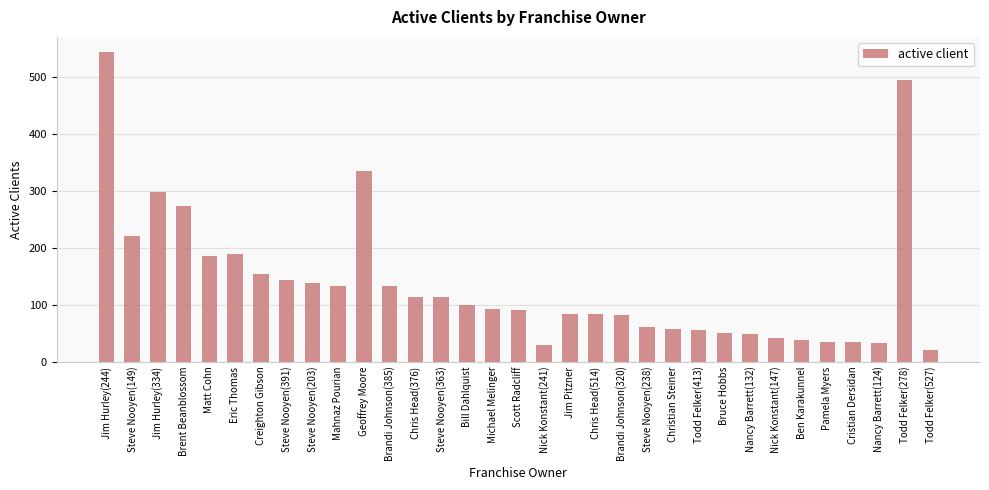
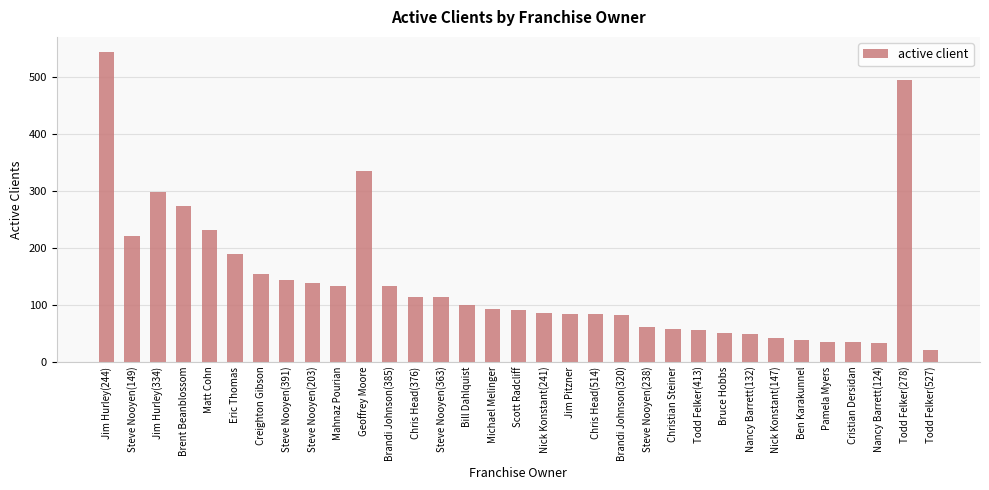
Matt Cohn: 190 -> 230
Nick Konstant(241): 30 -> 90
